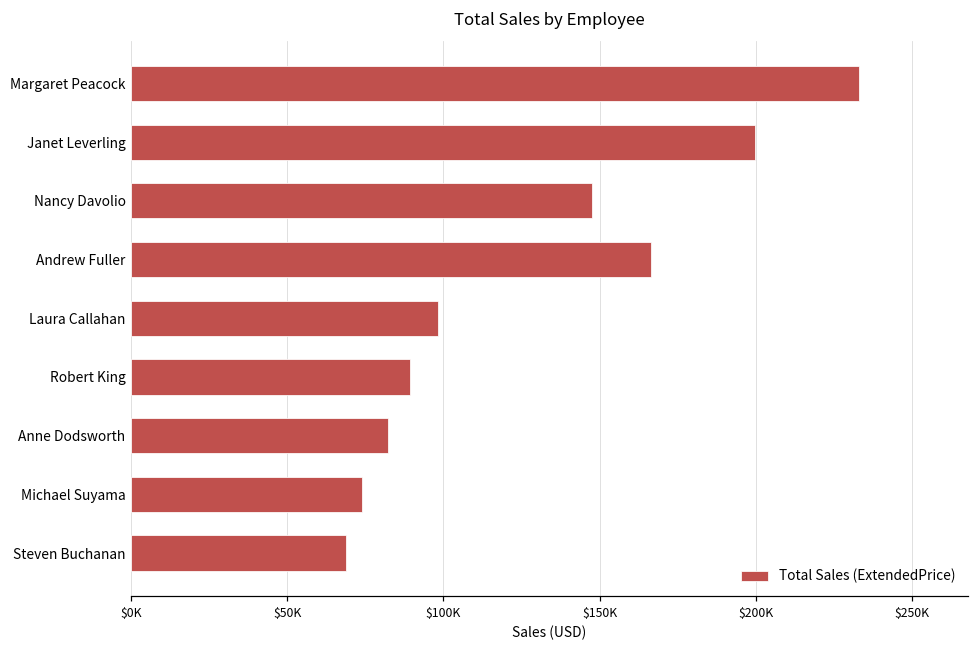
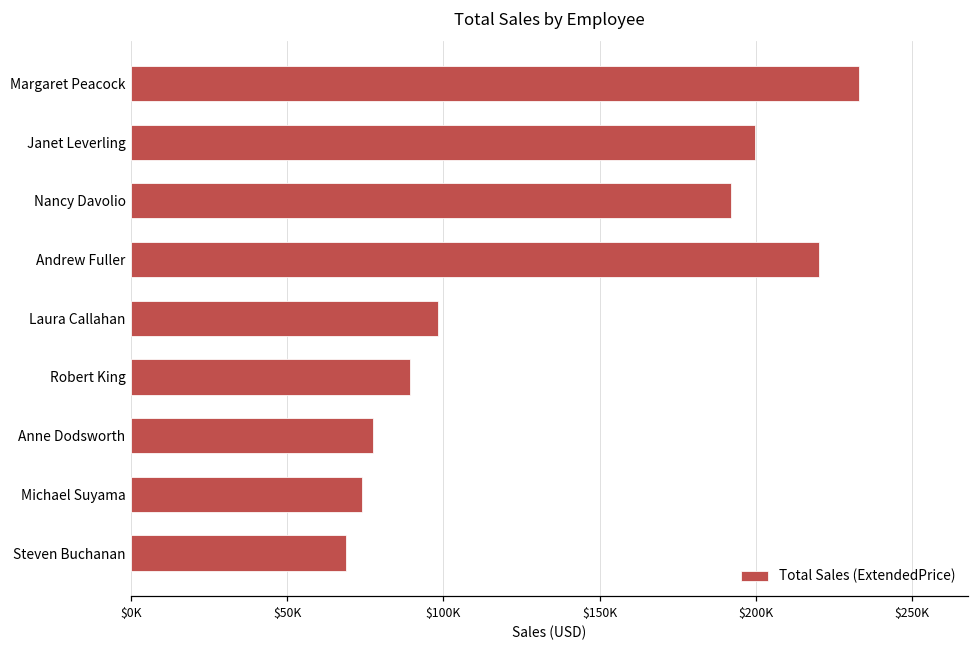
Nancy Davolio: $147000 -> $192000
Andrew Fuller: $167000 -> $220000
Anne Dodsworth: $82000 -> $77000
